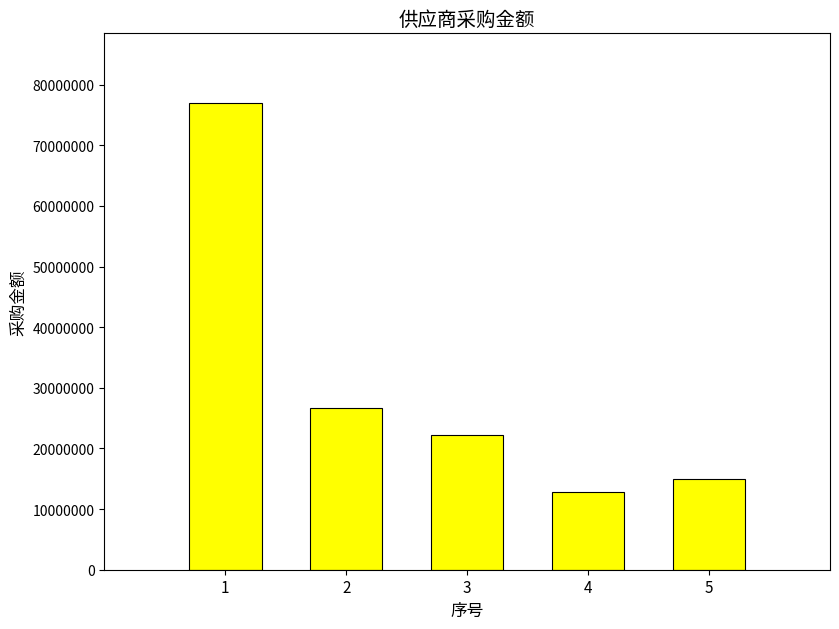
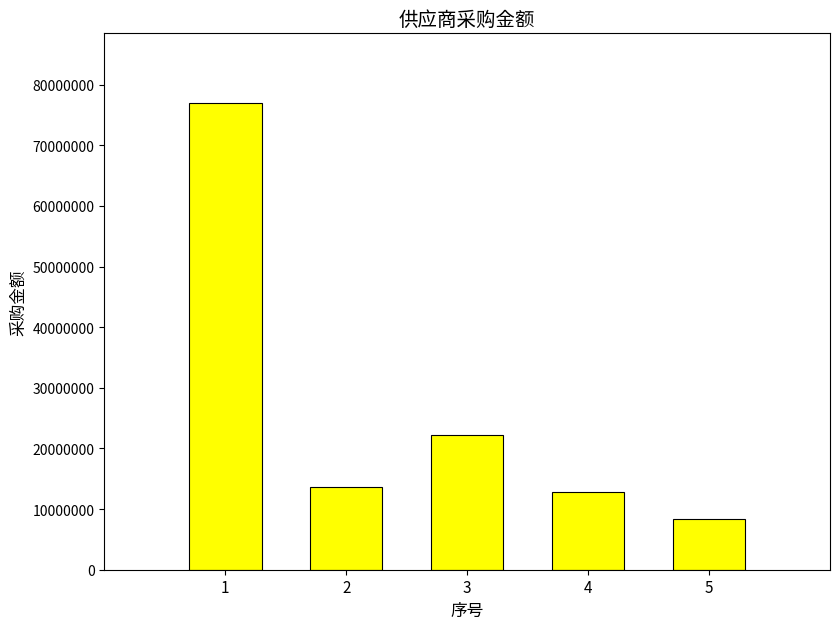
2: 27000000 -> 14000000
5: 15000000 -> 8000000
